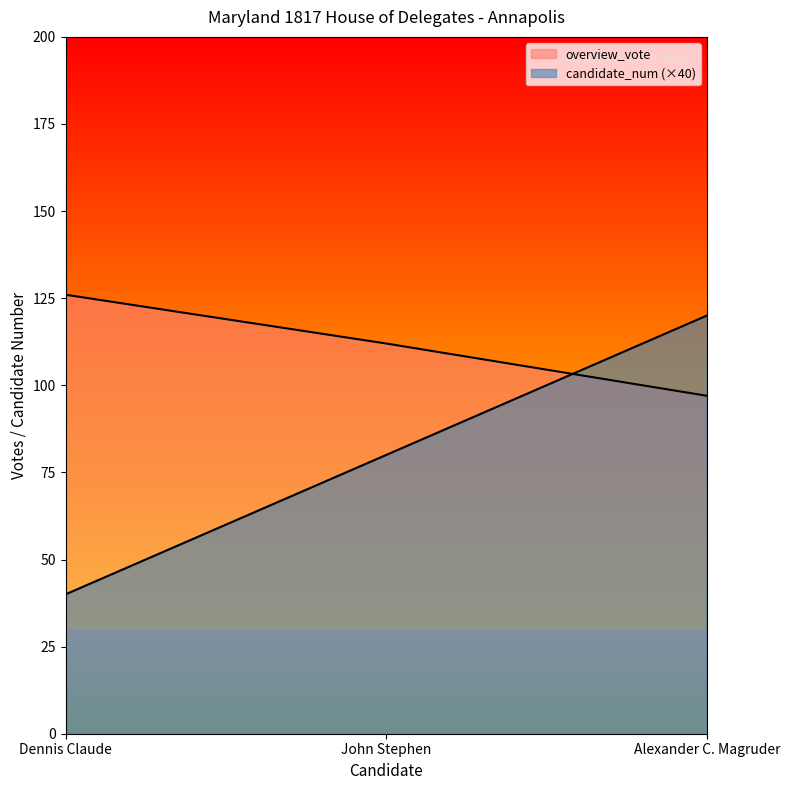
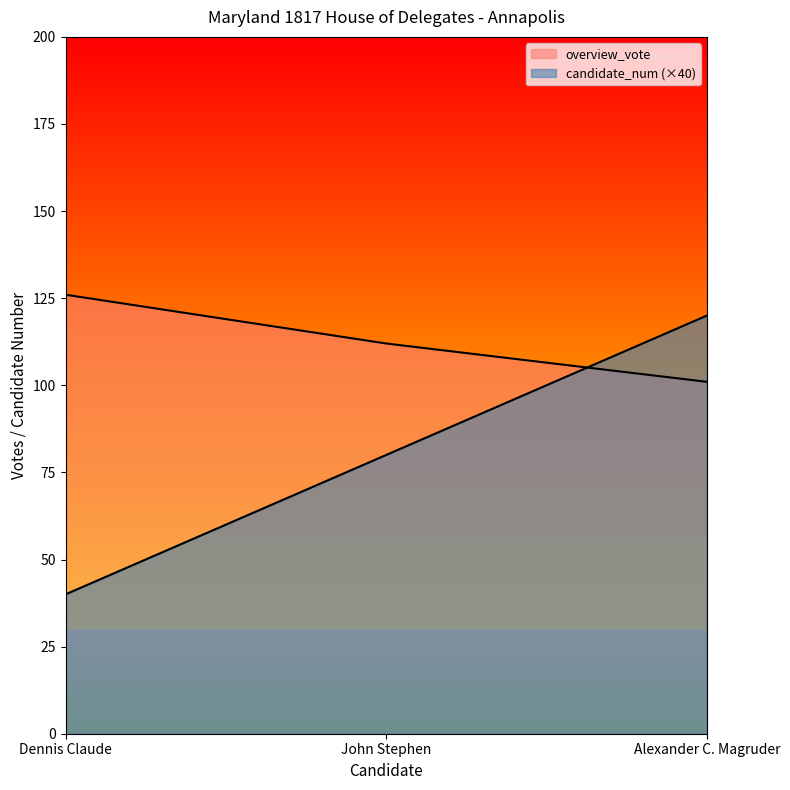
overview_vote, Alexander C. Magruder: 97 -> 101
